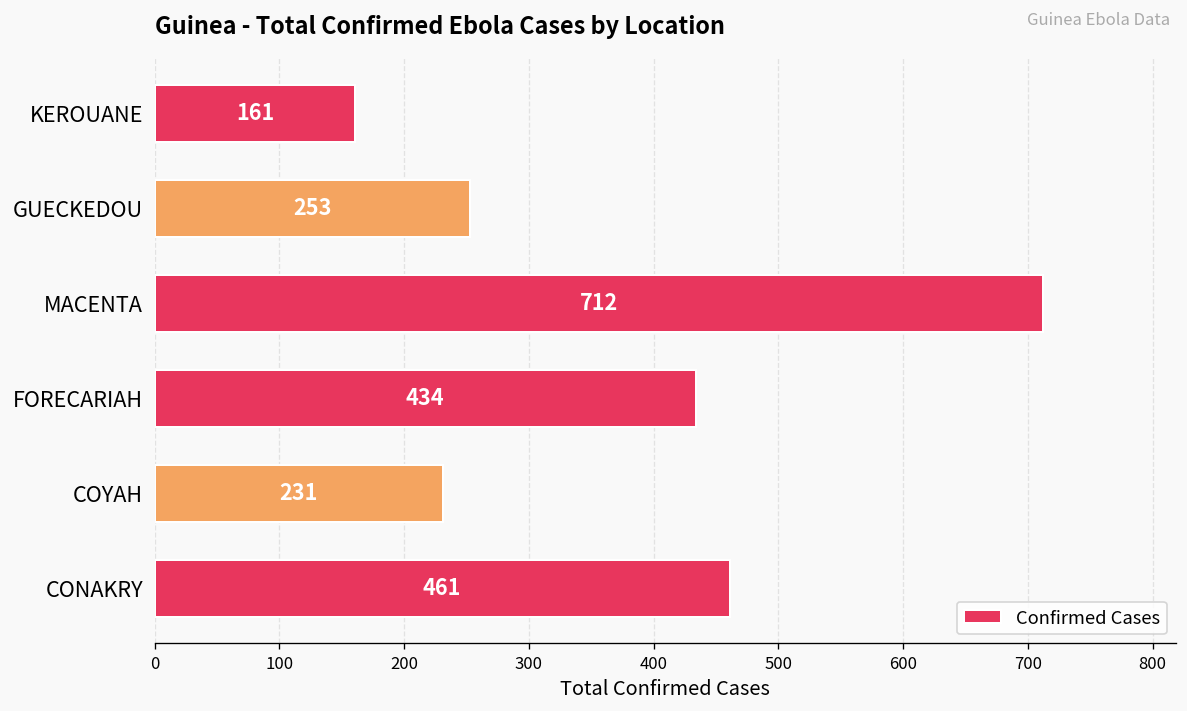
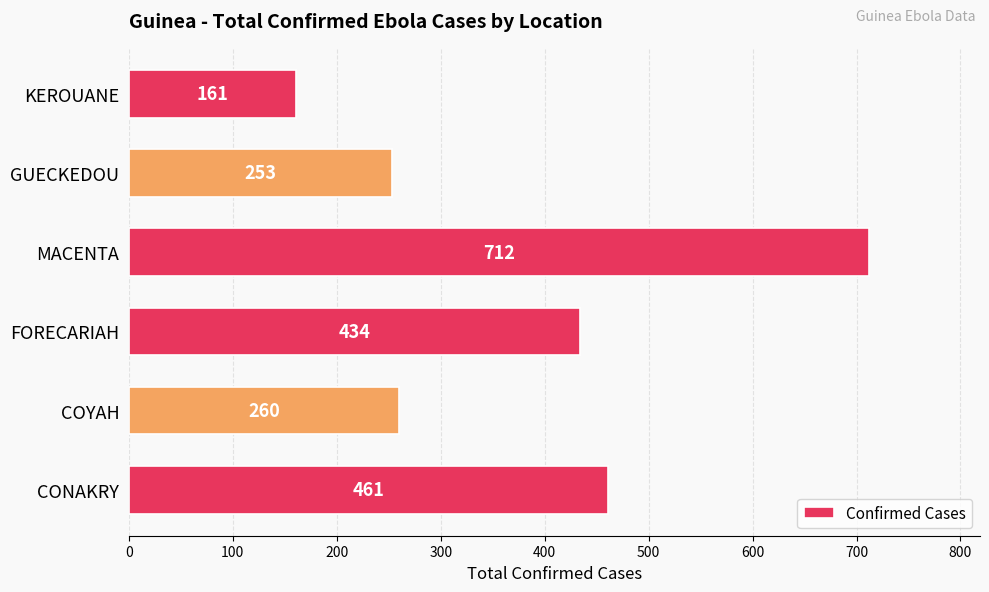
COYAH: 231 -> 260
